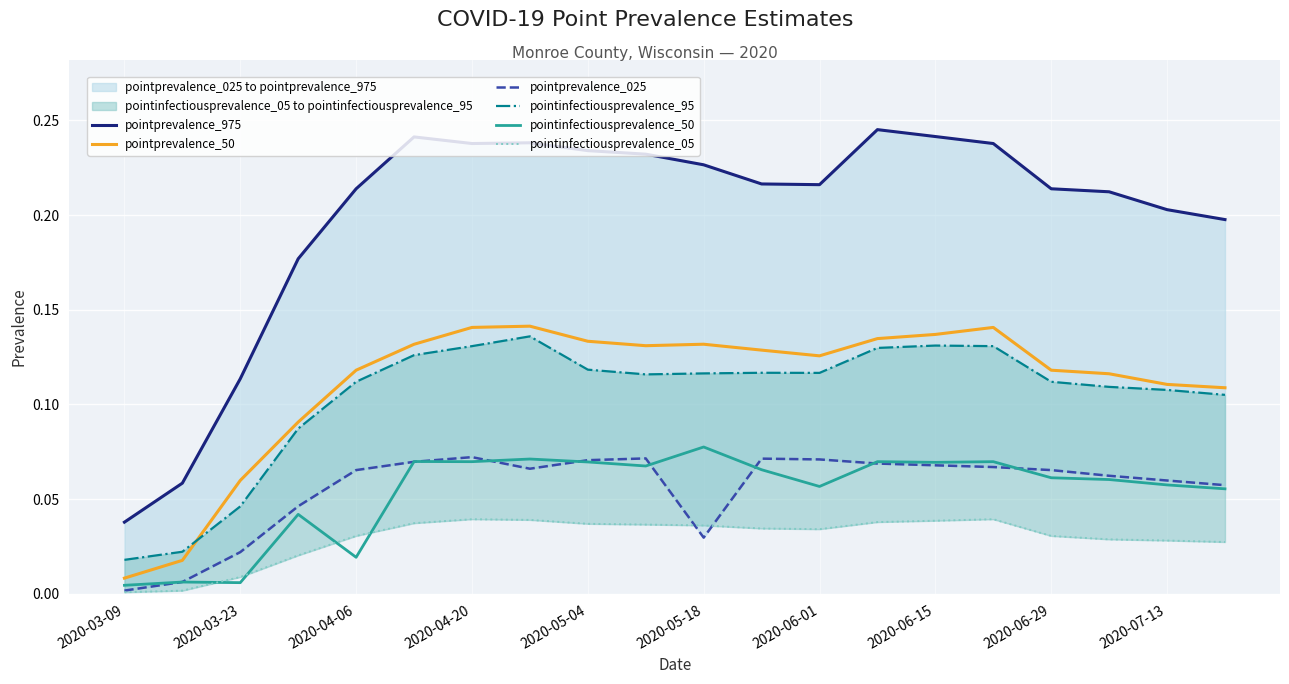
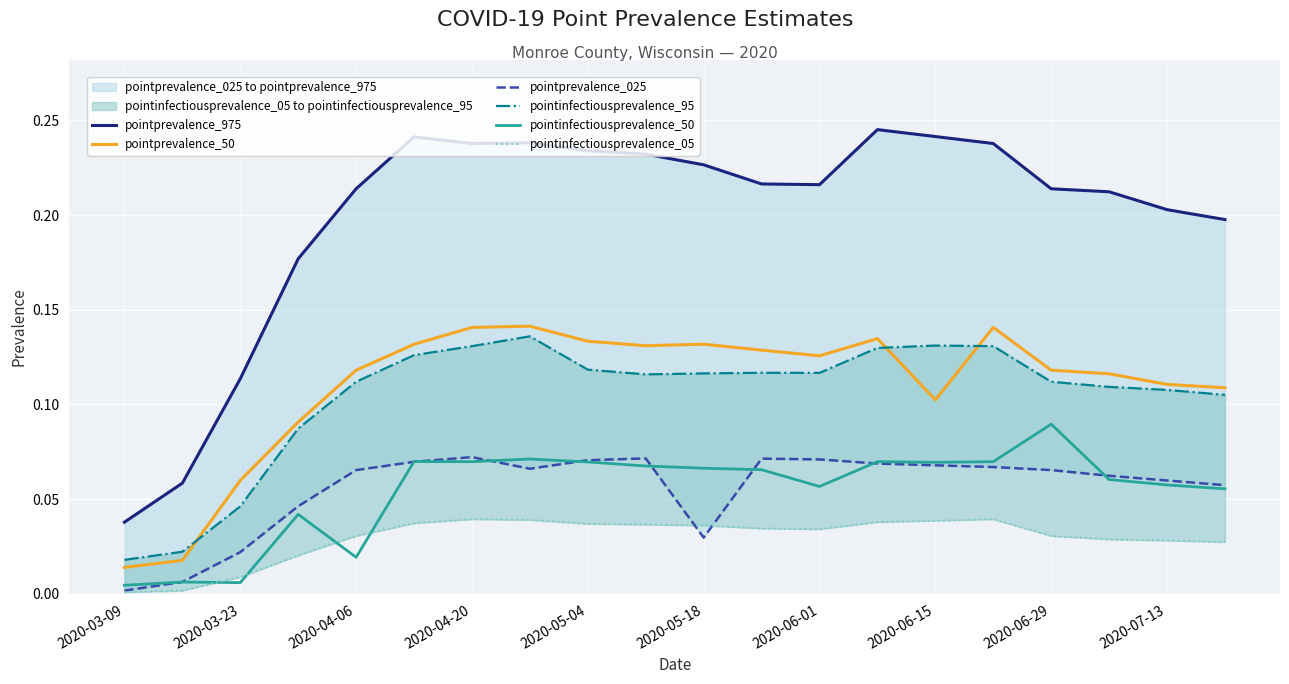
pointprevalence_50, 2020-03-09: 0.008 -> 0.014
pointinfectiousprevalence_50, 2020-05-18: 0.078 -> 0.066
pointprevalence_50, 2020-06-15: 0.137 -> 0.102
pointinfectiousprevalence_50, 2020-06-29: 0.061 -> 0.090
